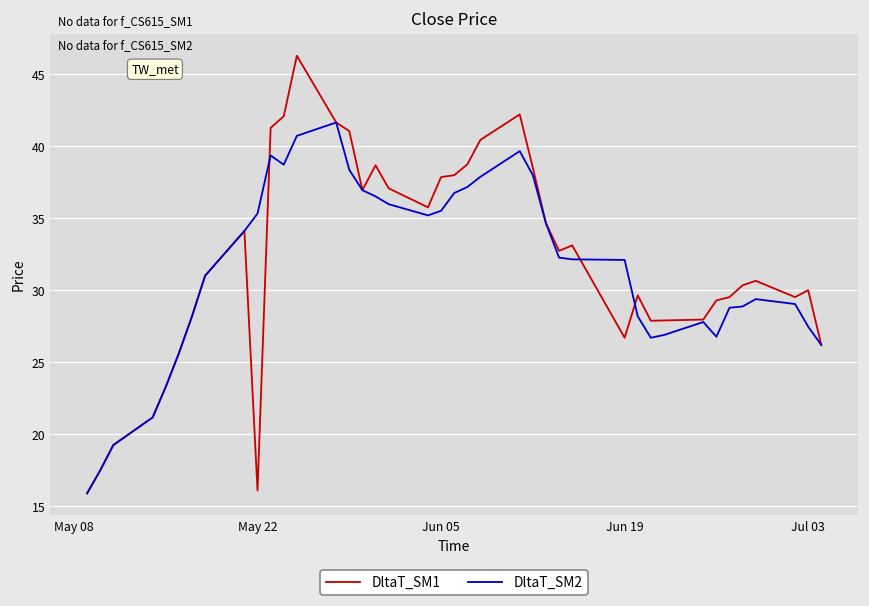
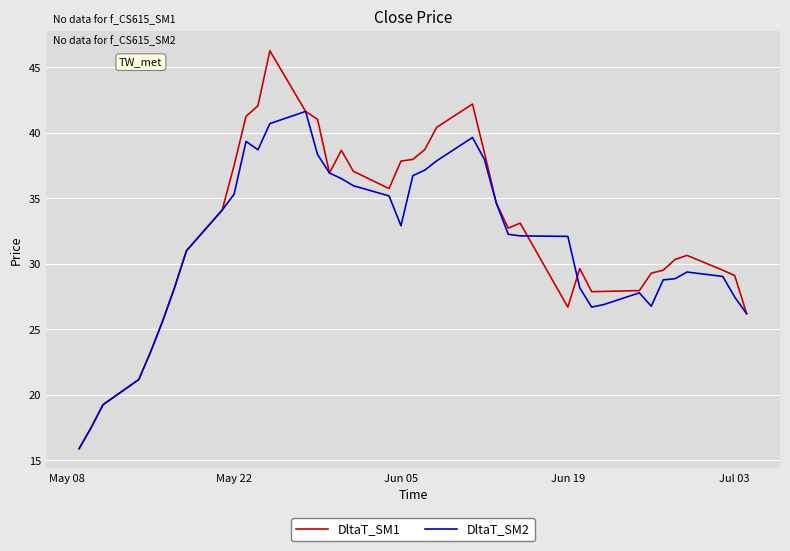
DltaT_SM1, May 22: 16.1 -> 37.5
DltaT_SM2, Jun 05: 35.5 -> 32.9
DltaT_SM1, Jul 03: 30.0 -> 29.1
